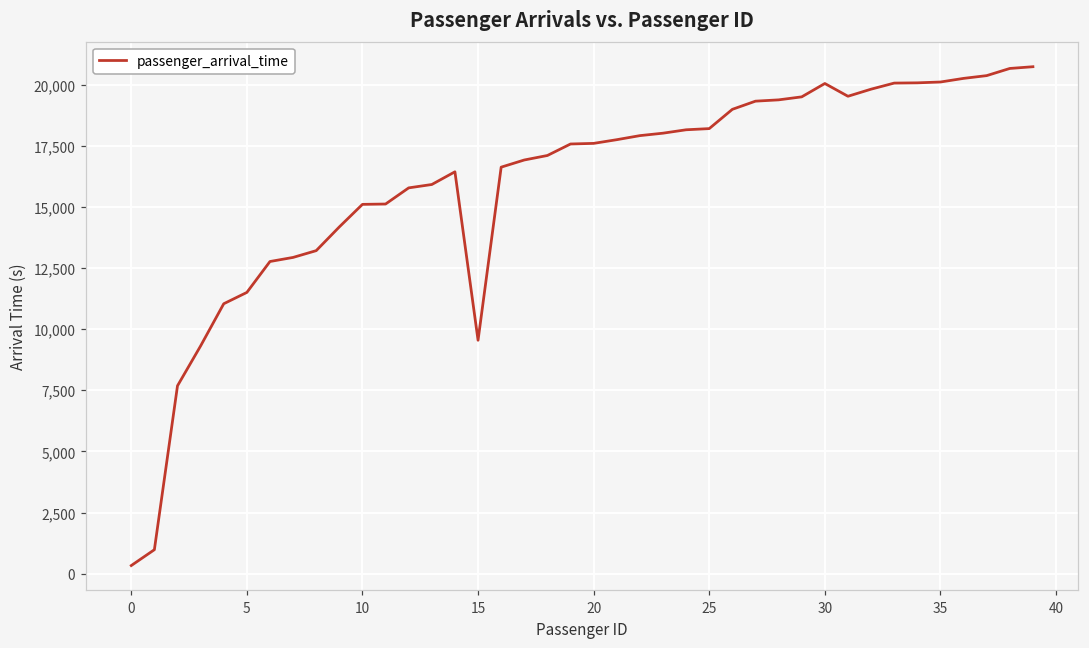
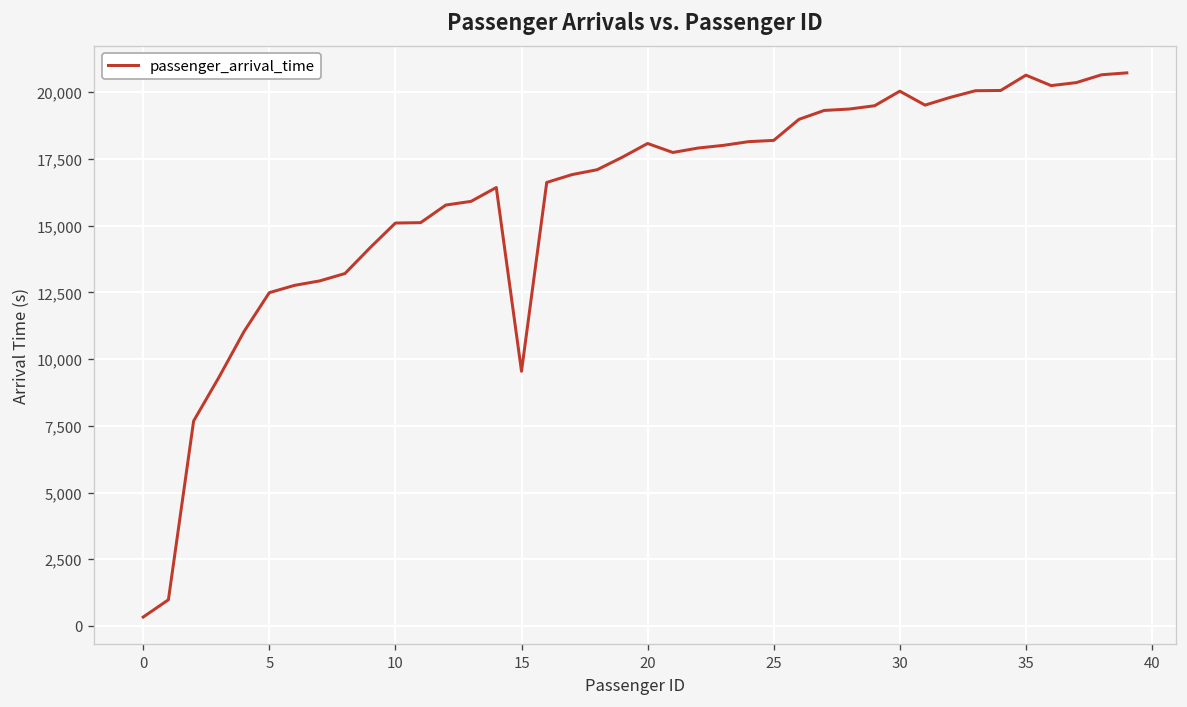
5: 11,500 -> 12,500
20: 17,600 -> 18,100
35: 20,100 -> 20,600
